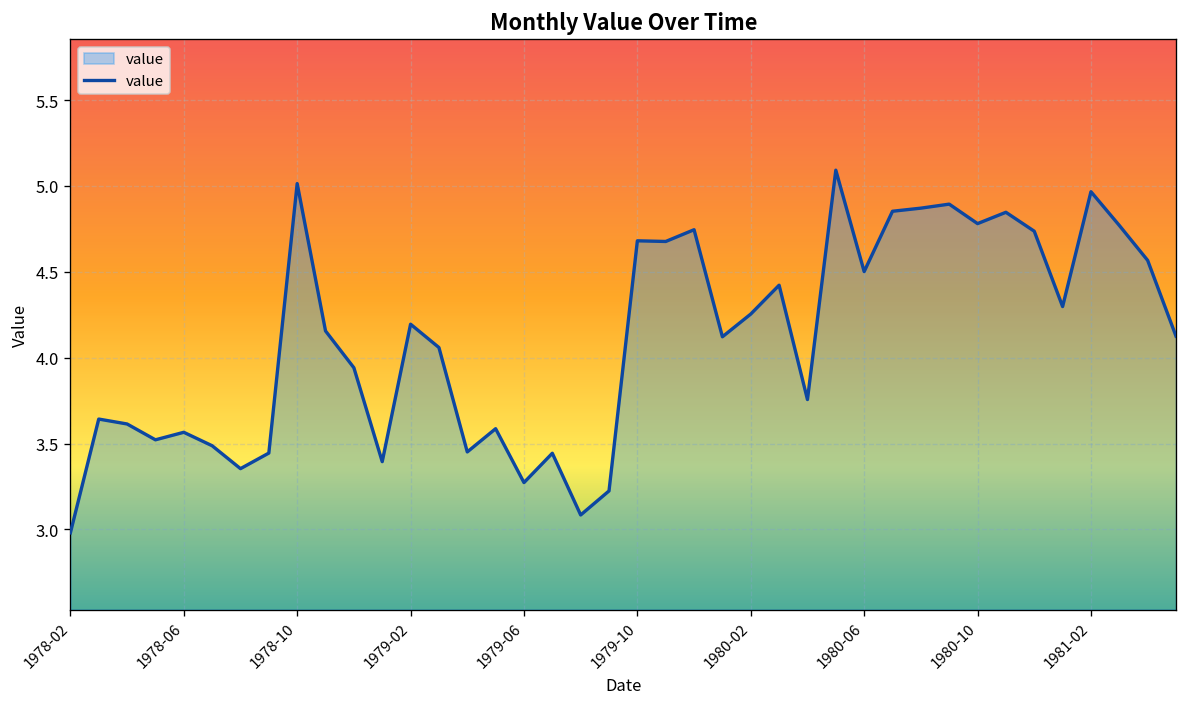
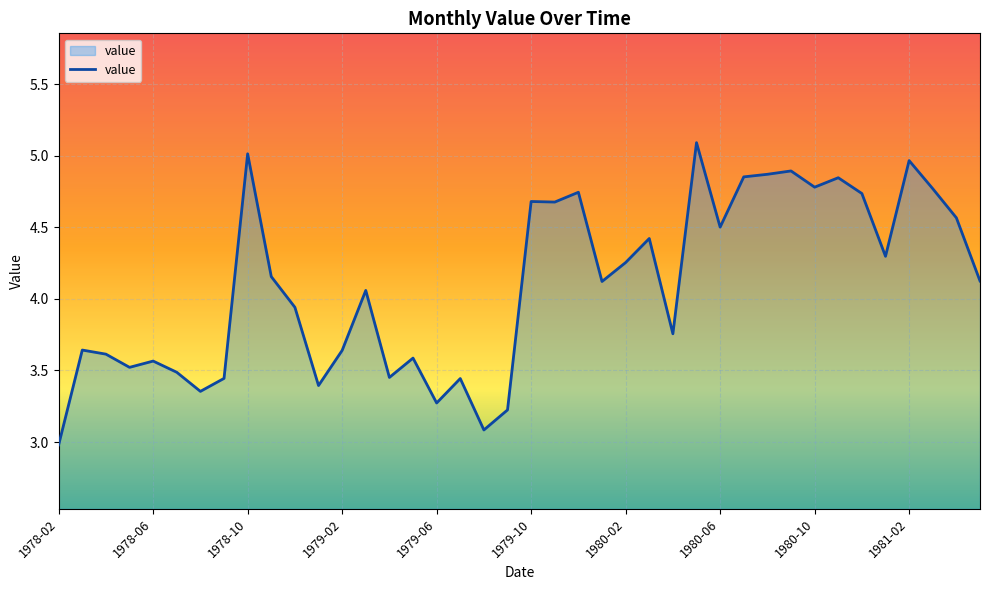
1979-02: 4.20 -> 3.64
